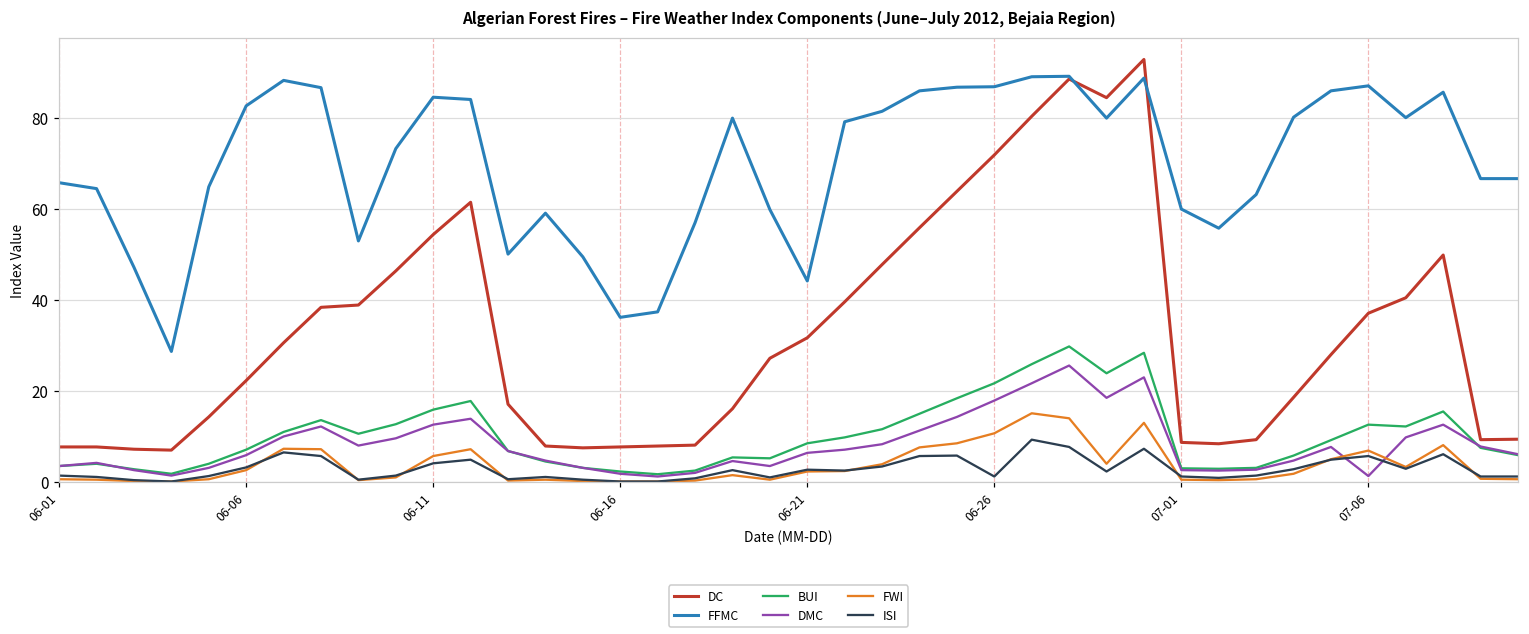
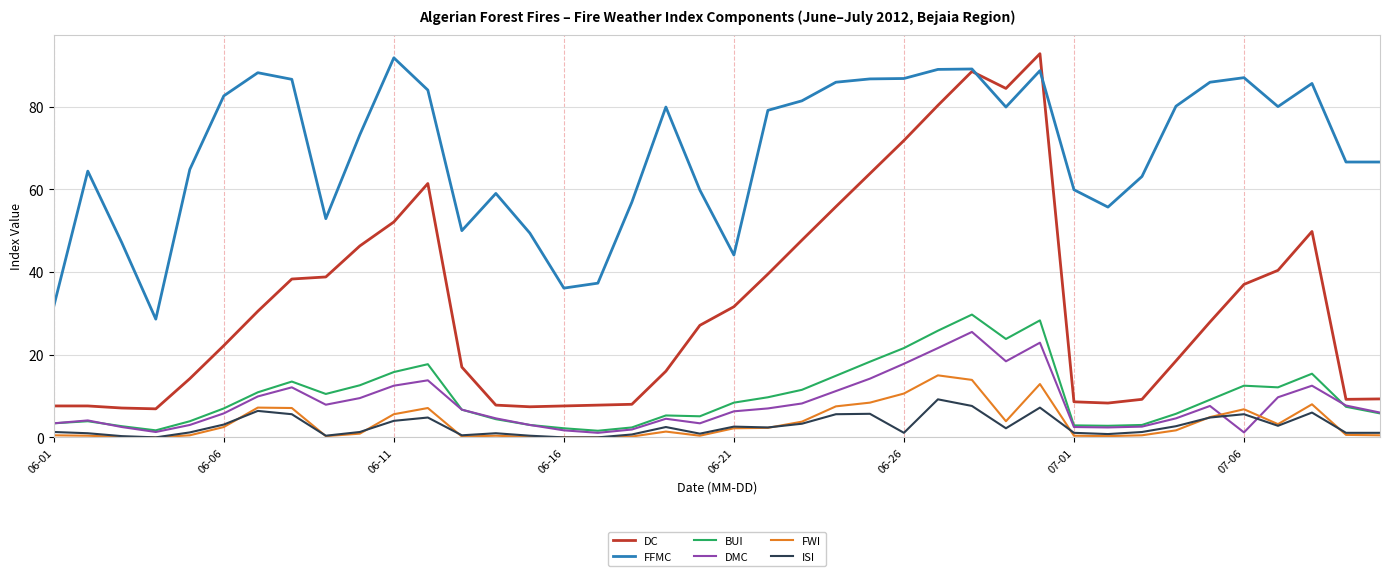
FFMC, 06-01: 66 -> 32
DC, 06-11: 54 -> 52
FFMC, 06-11: 85 -> 92
